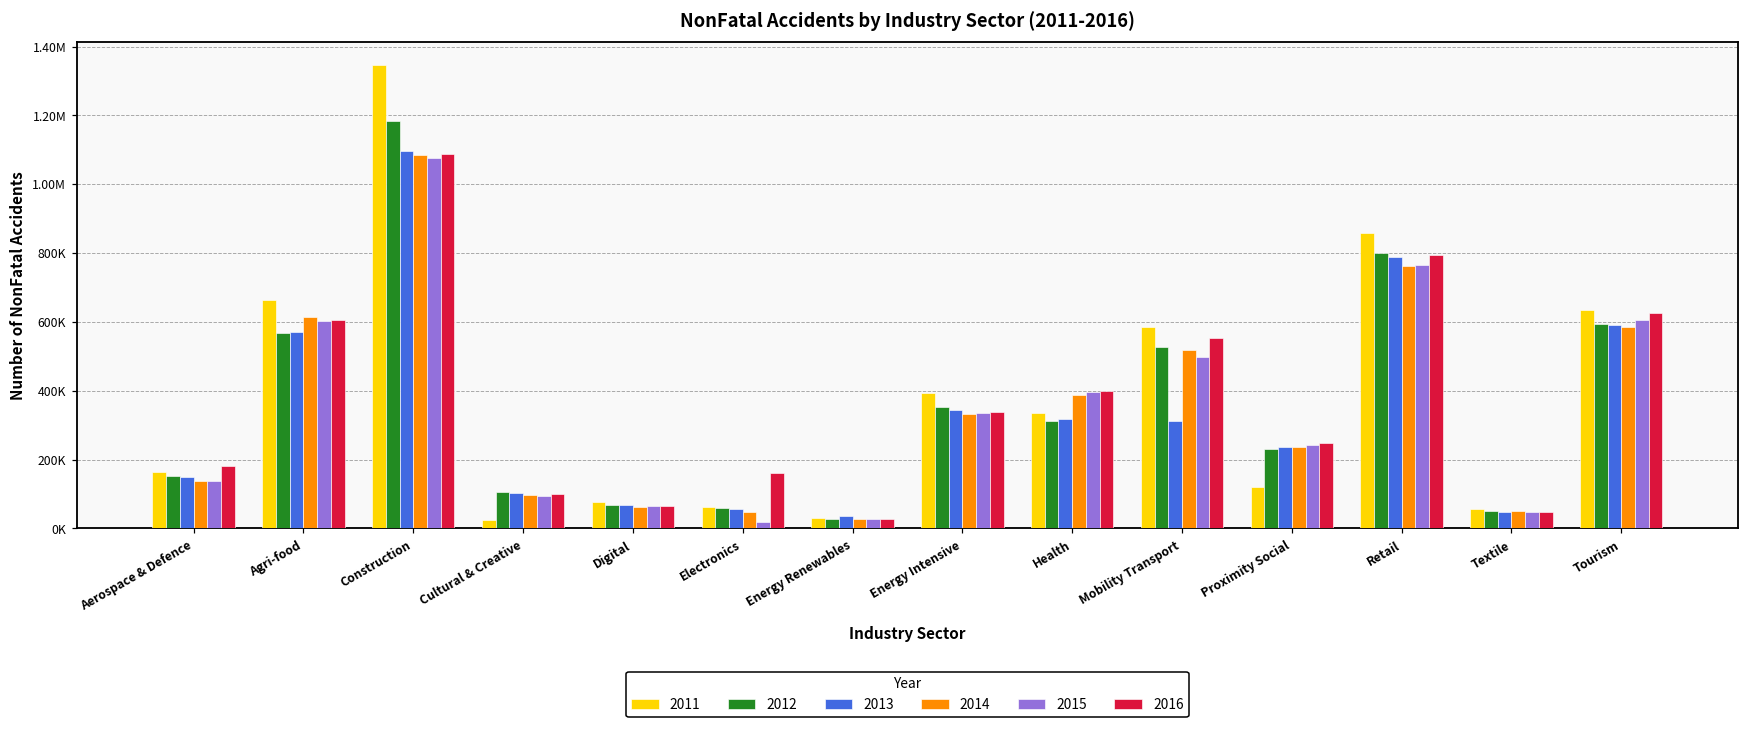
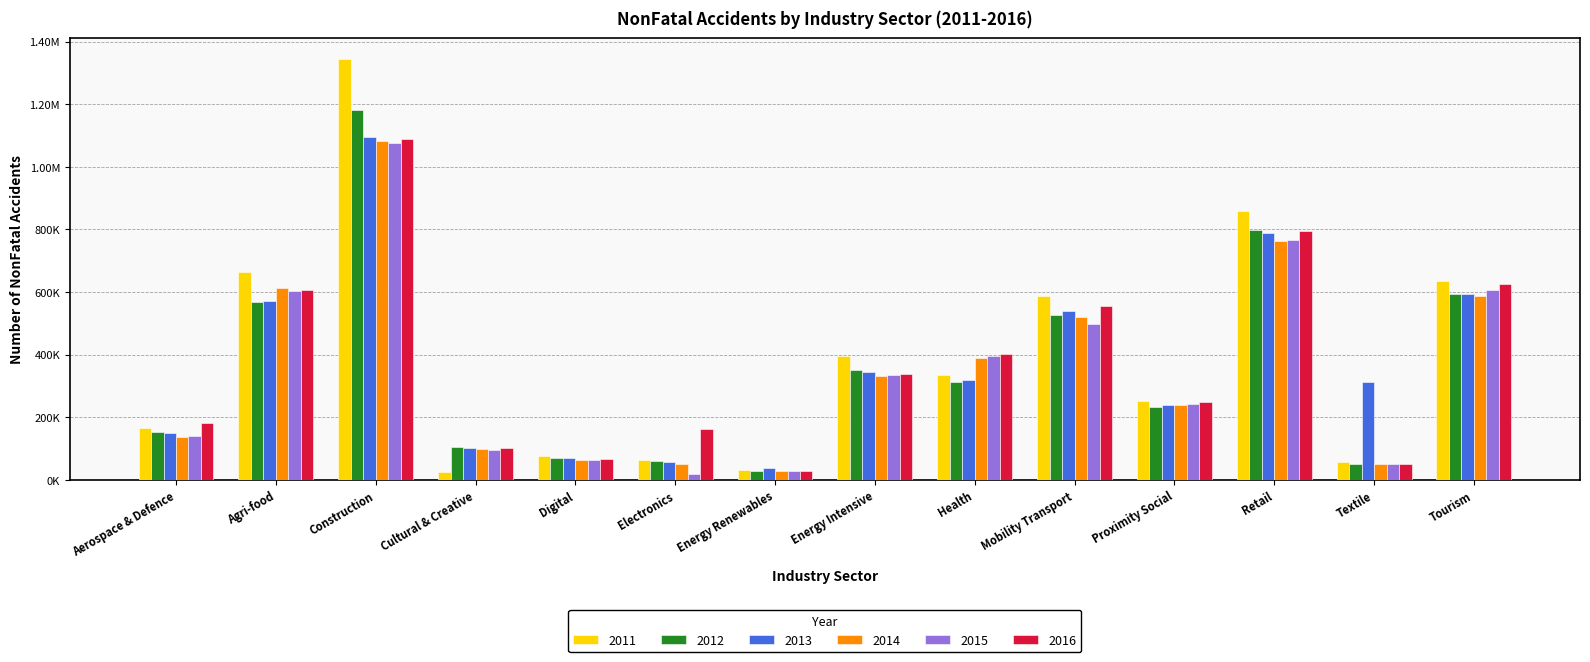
2013, Mobility Transport: 310000 -> 540000
2011, Proximity Social: 120000 -> 250000
2013, Textile: 50000 -> 310000
